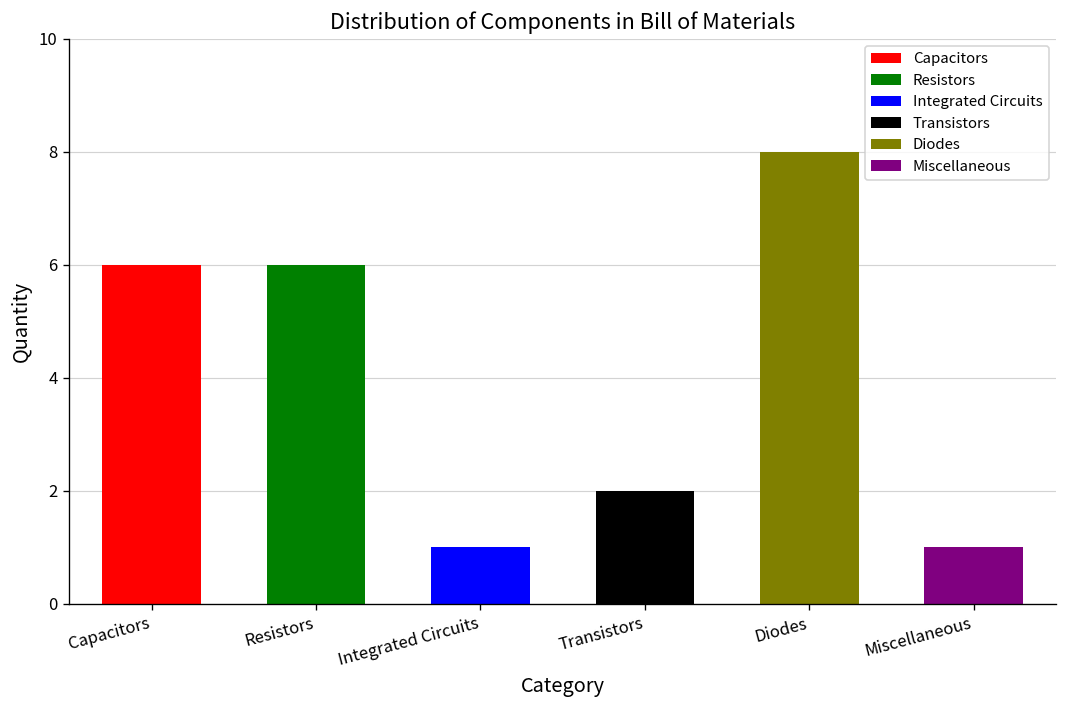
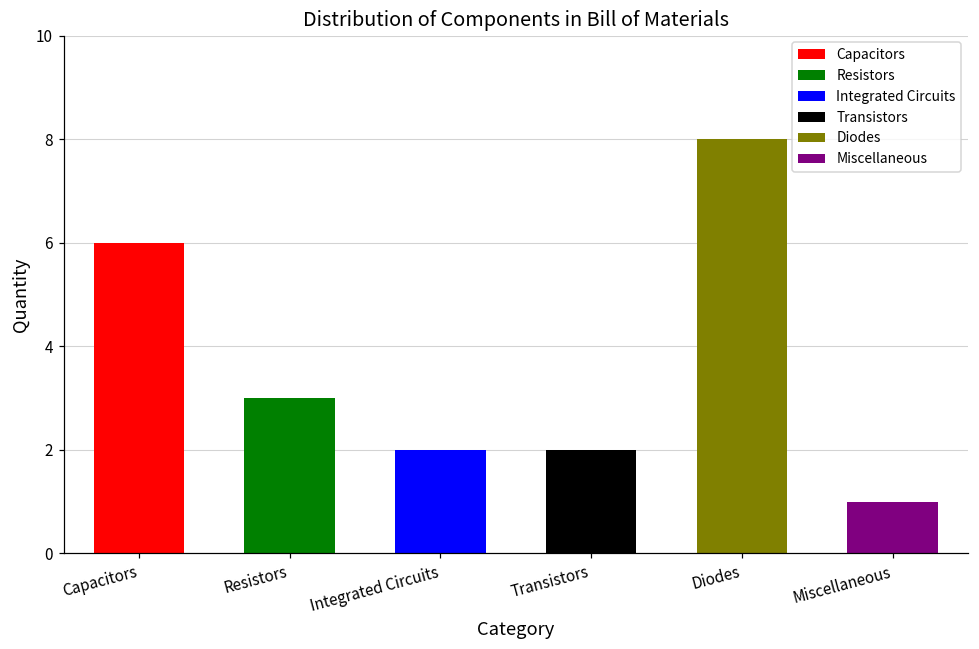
Resistors: 6 -> 3
Integrated Circuits: 1 -> 2
